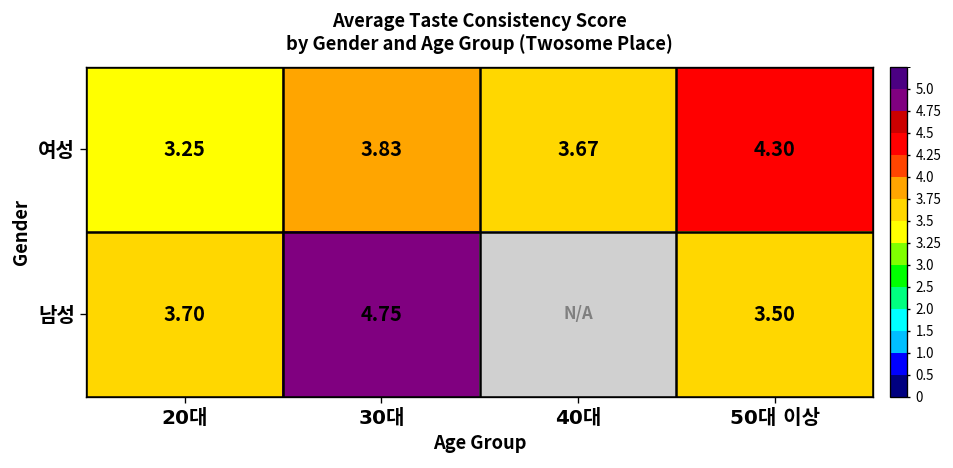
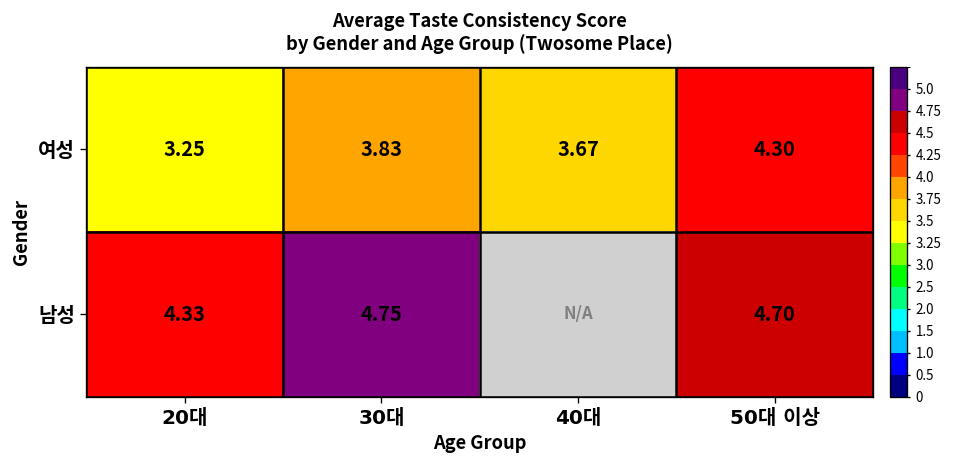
남성, 20대: 3.70 -> 4.33
남성, 50대 이상: 3.50 -> 4.70
